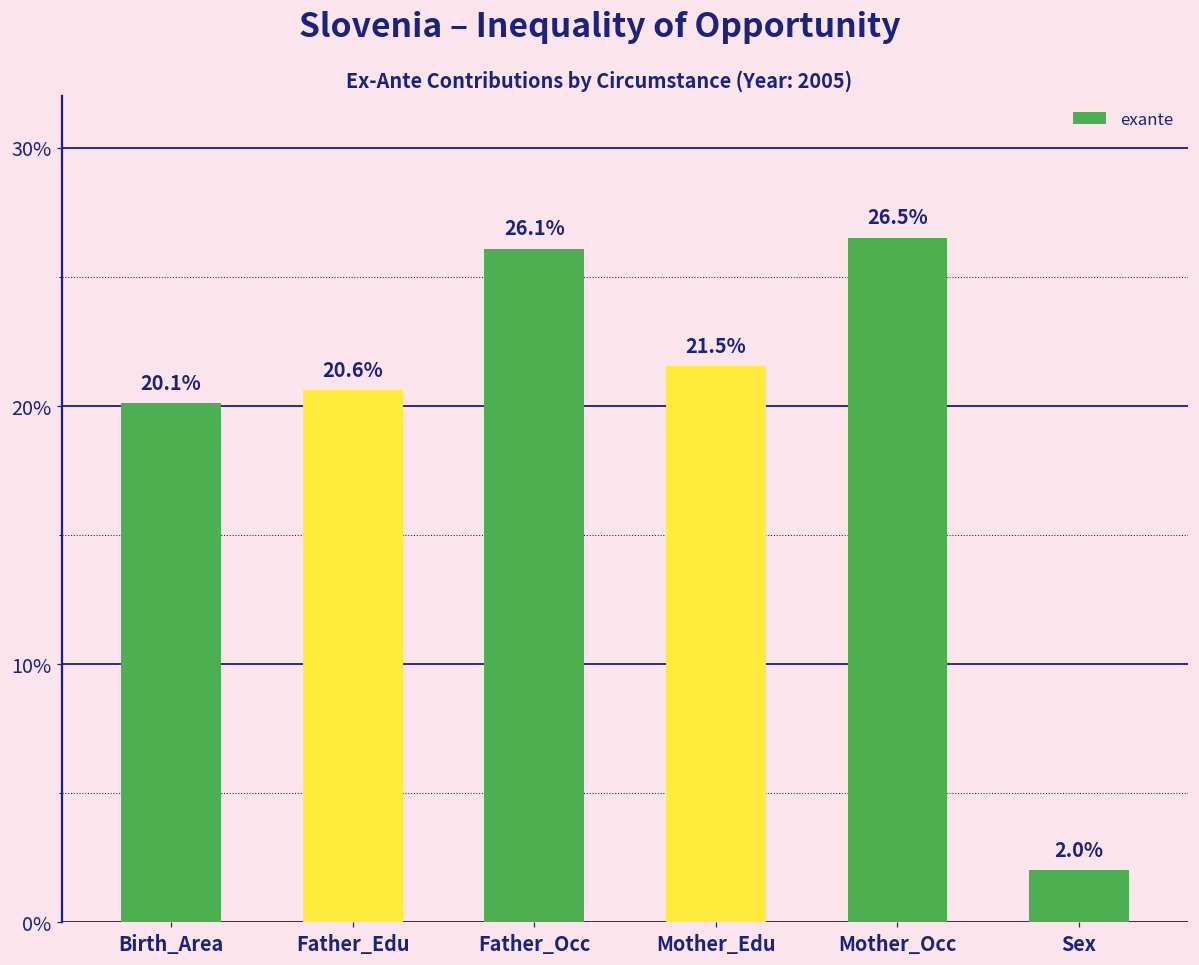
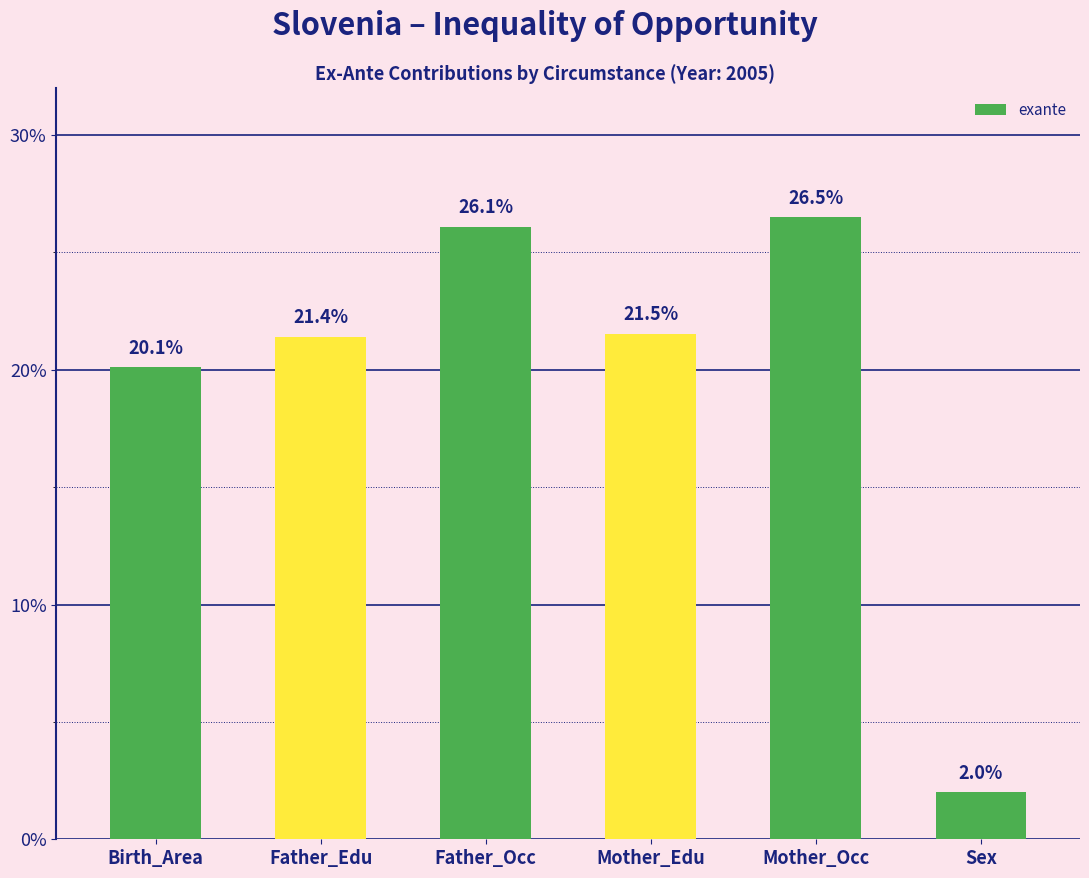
Father_Edu: 20.6% -> 21.4%
